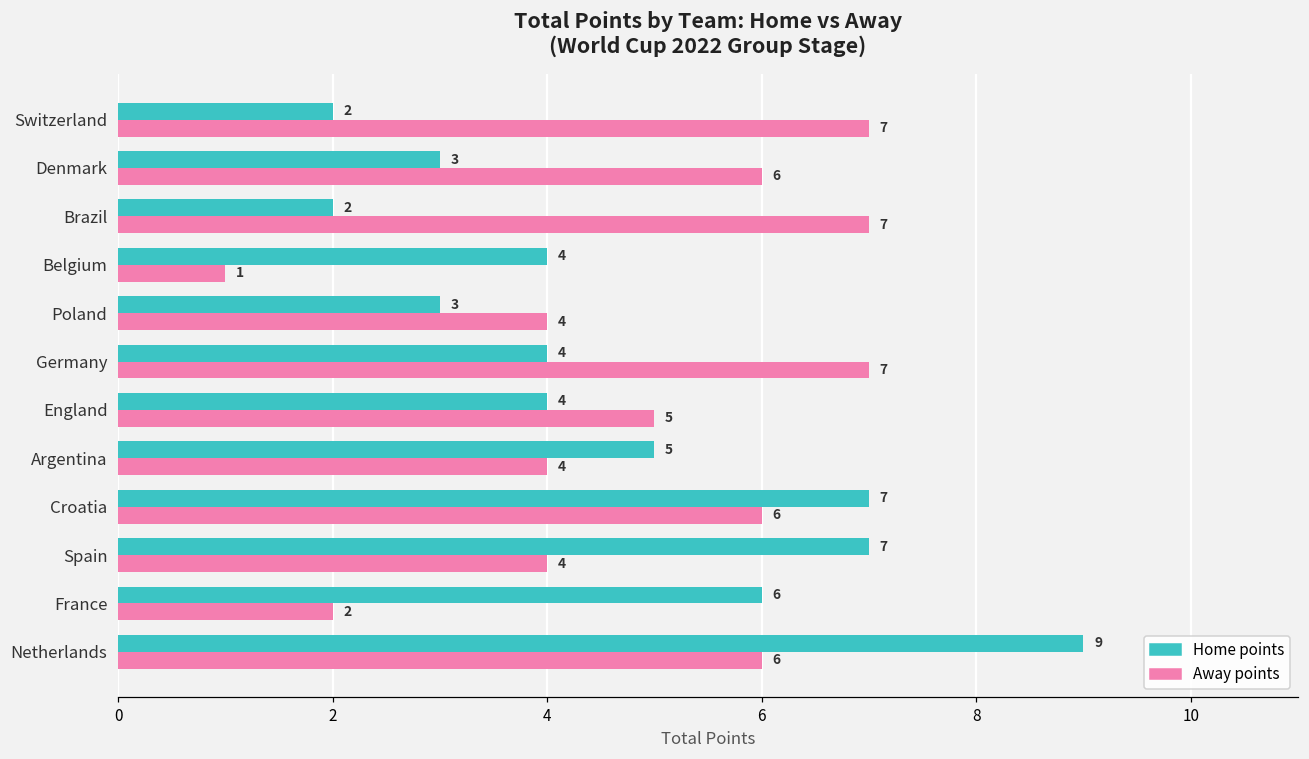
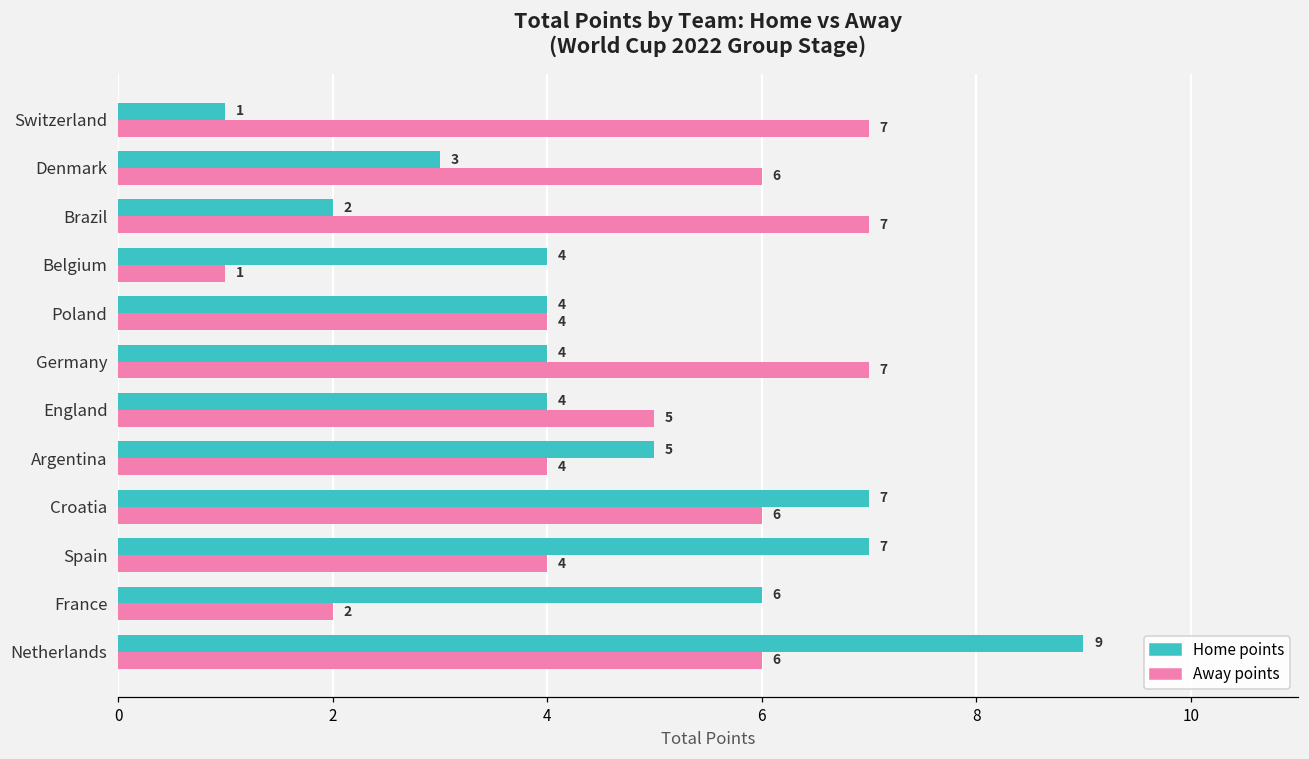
Home points, Switzerland: 2 -> 1
Home points, Poland: 3 -> 4
